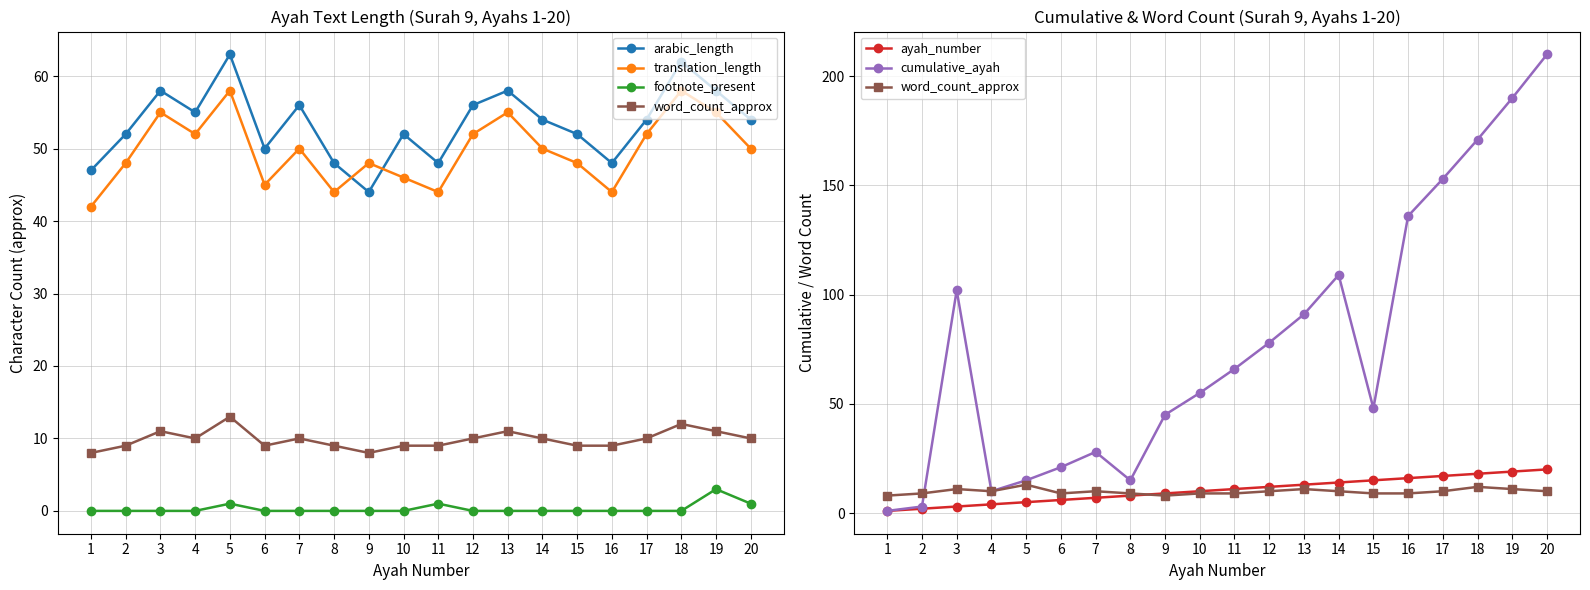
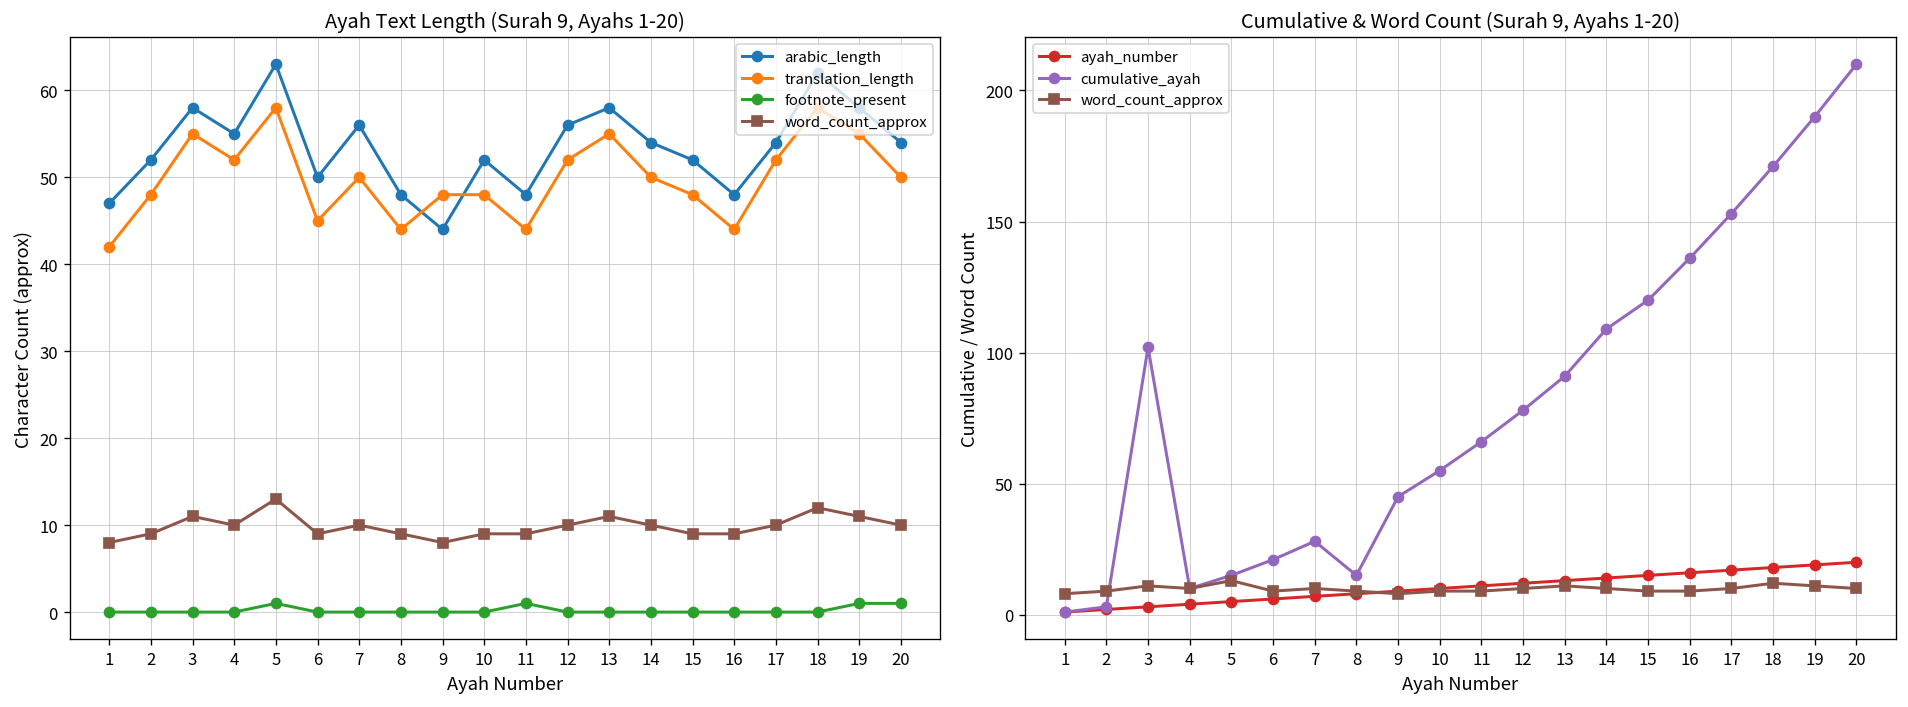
Ayah Text Length (Surah 9, Ayahs 1-20), translation_length, 10: 46 -> 48
Ayah Text Length (Surah 9, Ayahs 1-20), footnote_present, 19: 3 -> 1
Cumulative & Word Count (Surah 9, Ayahs 1-20), cumulative_ayah, 15: 48 -> 120
